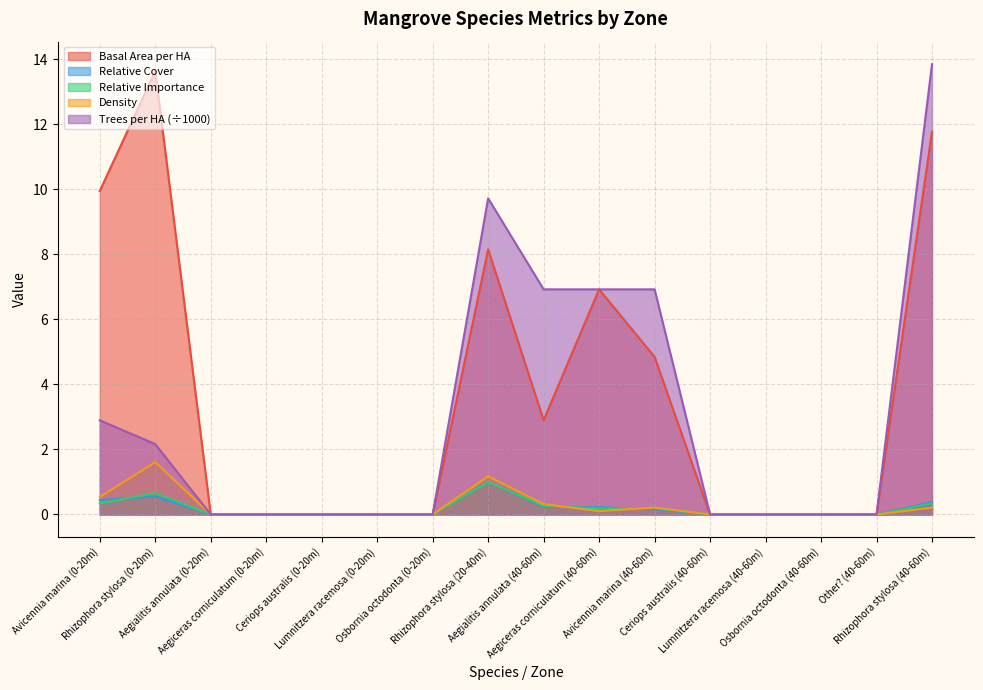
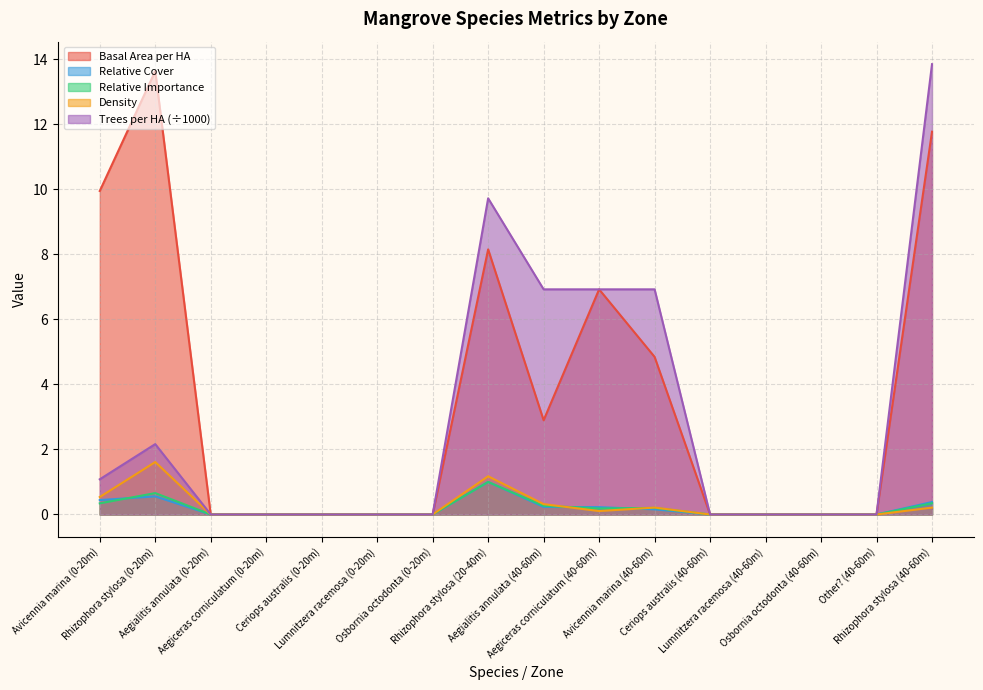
Trees per HA (÷1000), Avicennia marina (0-20m): 2.9 -> 1.1
